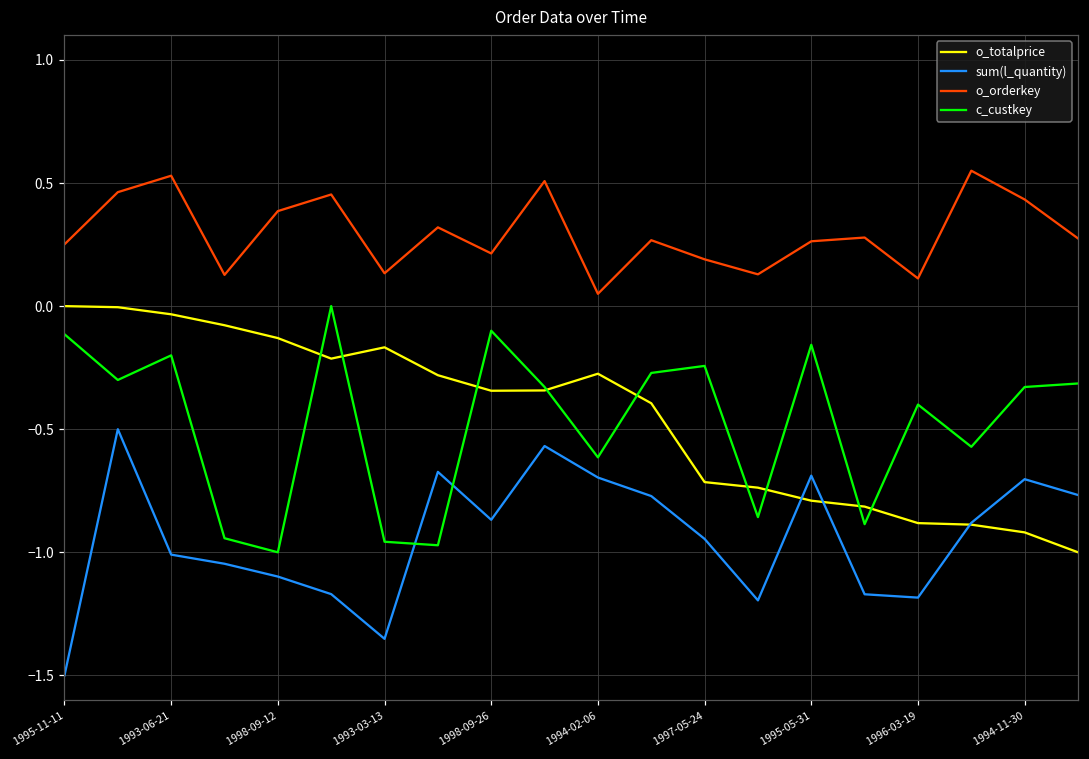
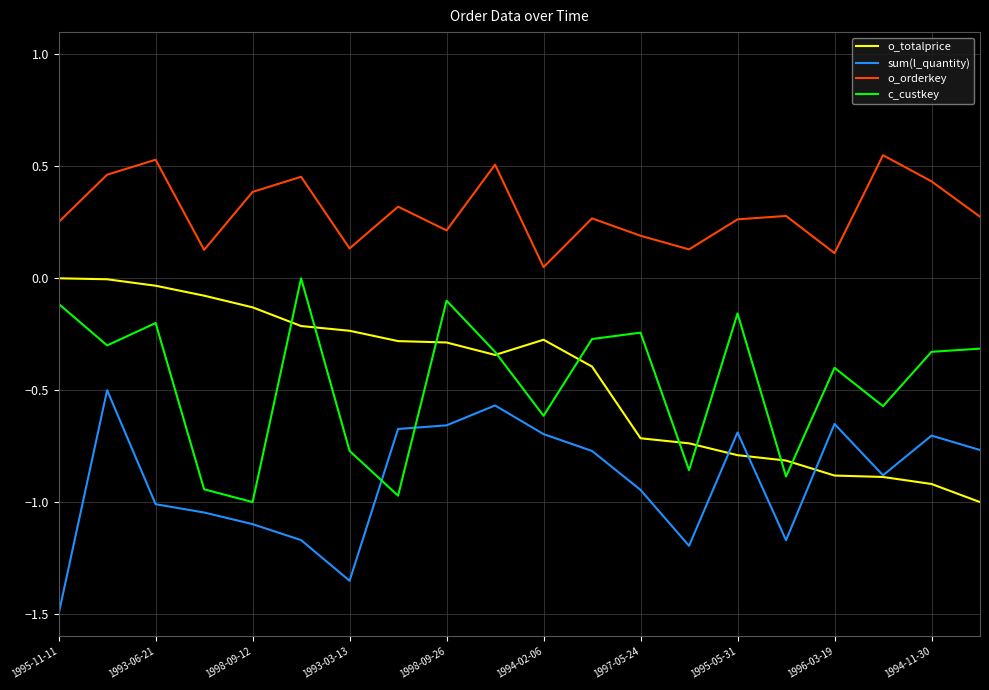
o_totalprice, 1993-03-13: -0.17 -> -0.23
c_custkey, 1993-03-13: -0.96 -> -0.77
o_totalprice, 1998-09-26: -0.34 -> -0.29
sum(l_quantity), 1998-09-26: -0.87 -> -0.66
sum(l_quantity), 1996-03-19: -1.18 -> -0.65
